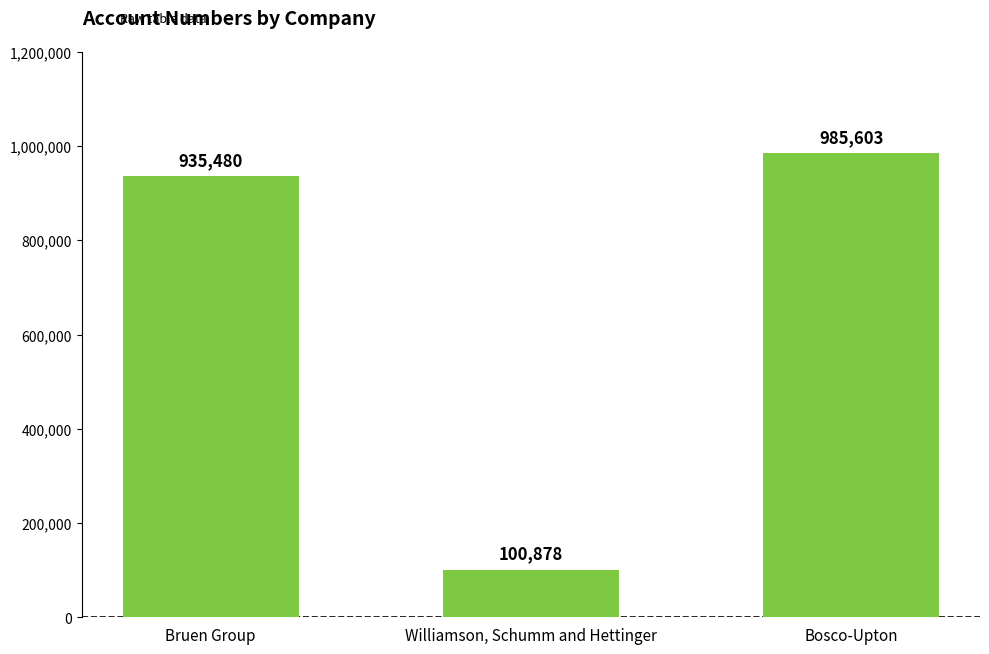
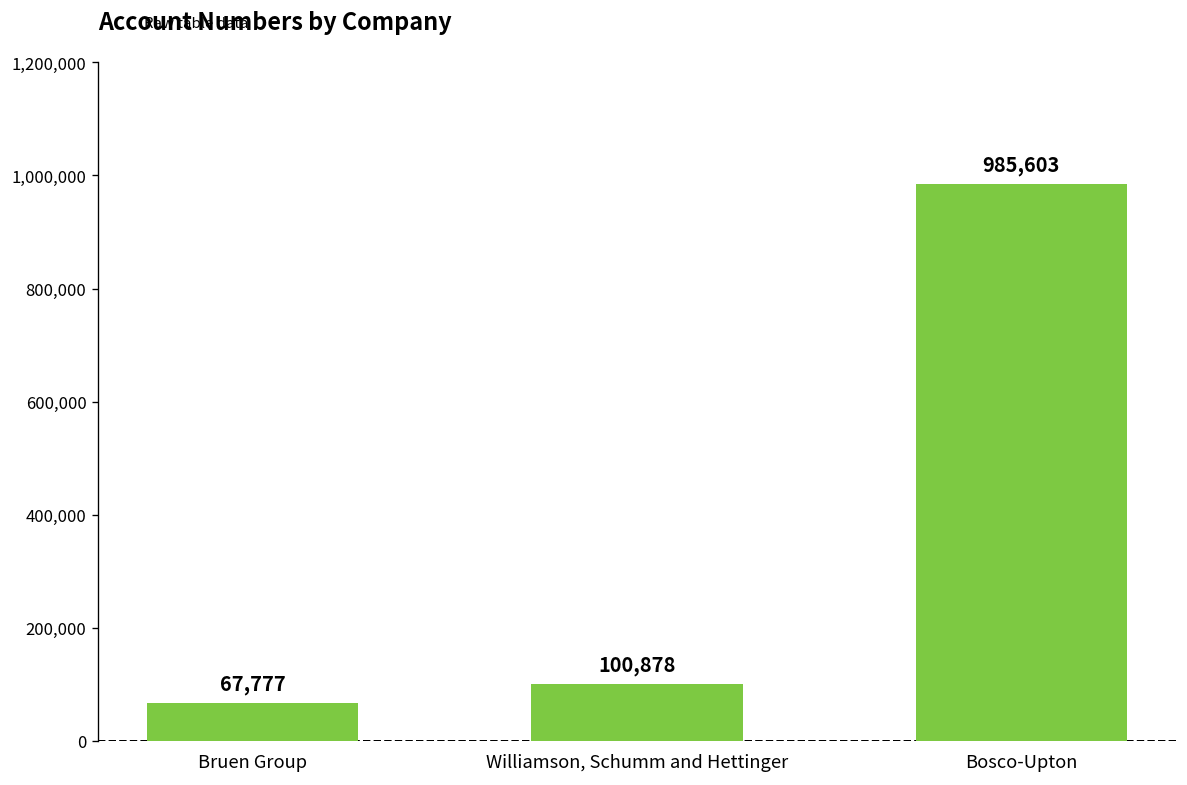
Bruen Group: 935,480 -> 67,777
